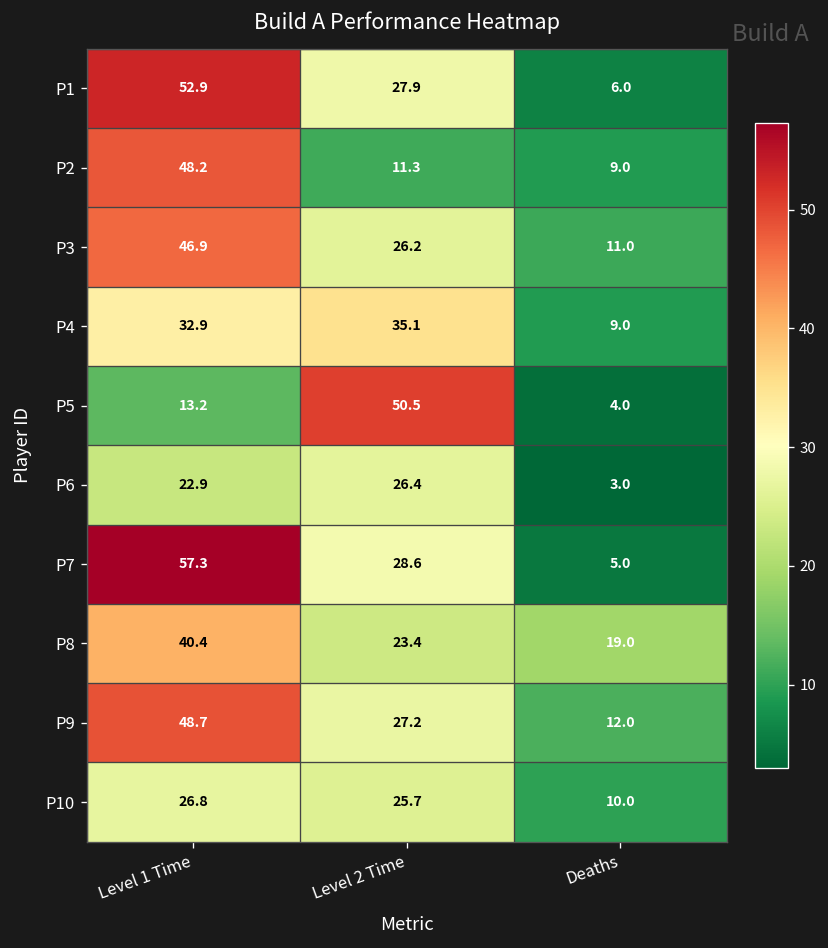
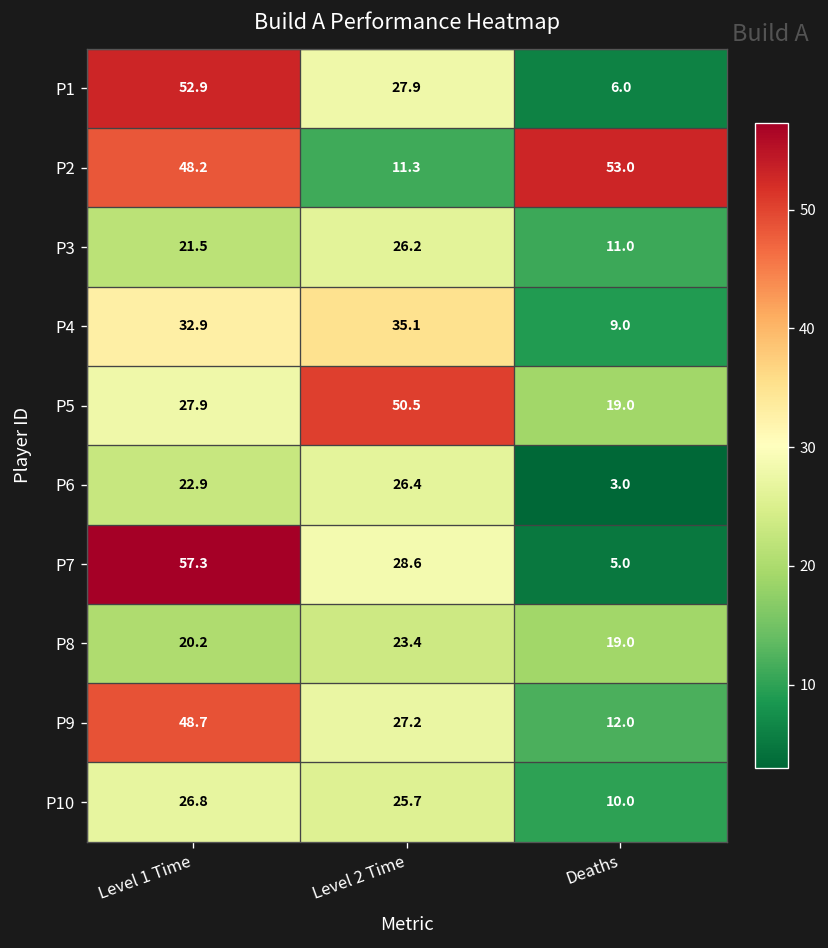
P2, Deaths: 9.0 -> 53.0
P3, Level 1 Time: 46.9 -> 21.5
P5, Level 1 Time: 13.2 -> 27.9
P5, Deaths: 4.0 -> 19.0
P8, Level 1 Time: 40.4 -> 20.2
